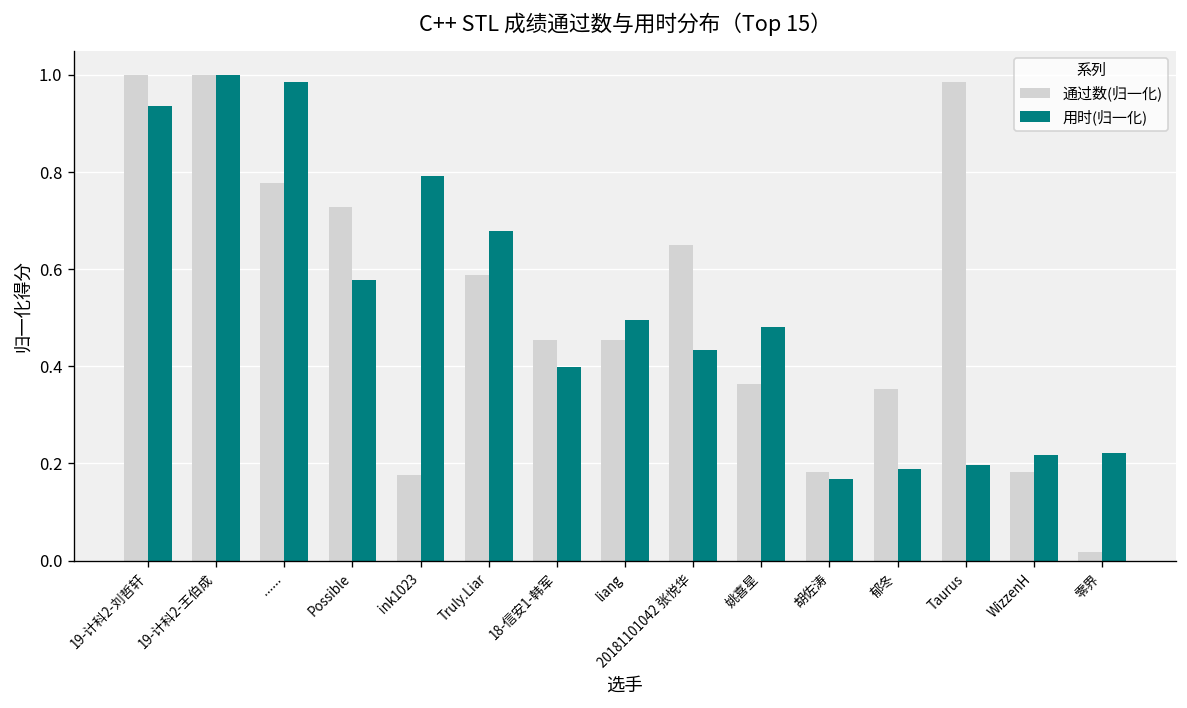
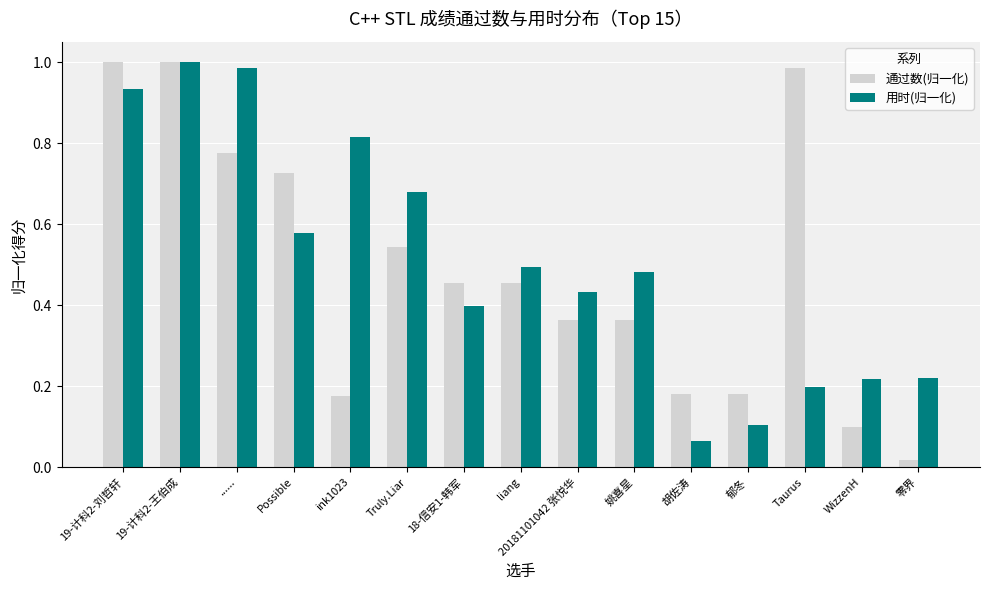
用时(归一化), ink1023: 0.79 -> 0.82
通过数(归一化), Truly.Liar: 0.59 -> 0.55
通过数(归一化), 20181101042 张悦华: 0.65 -> 0.36
用时(归一化), 胡佐涛: 0.17 -> 0.07
通过数(归一化), 郁冬: 0.35 -> 0.18
用时(归一化), 郁冬: 0.19 -> 0.11
通过数(归一化), WizzenH: 0.18 -> 0.10
